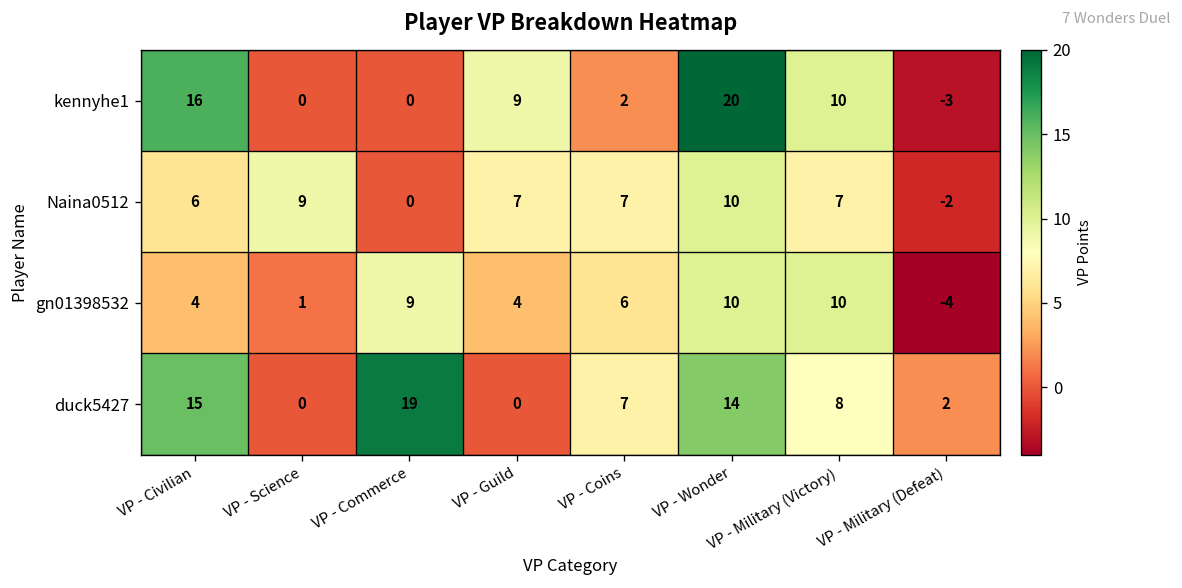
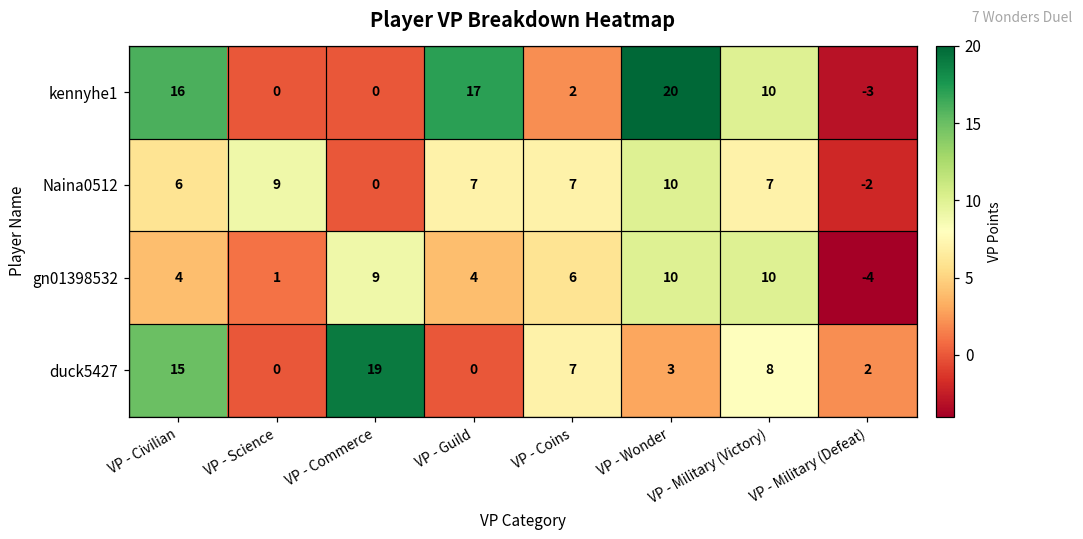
kennyhe1, VP - Guild: 9 -> 17
duck5427, VP - Wonder: 14 -> 3
